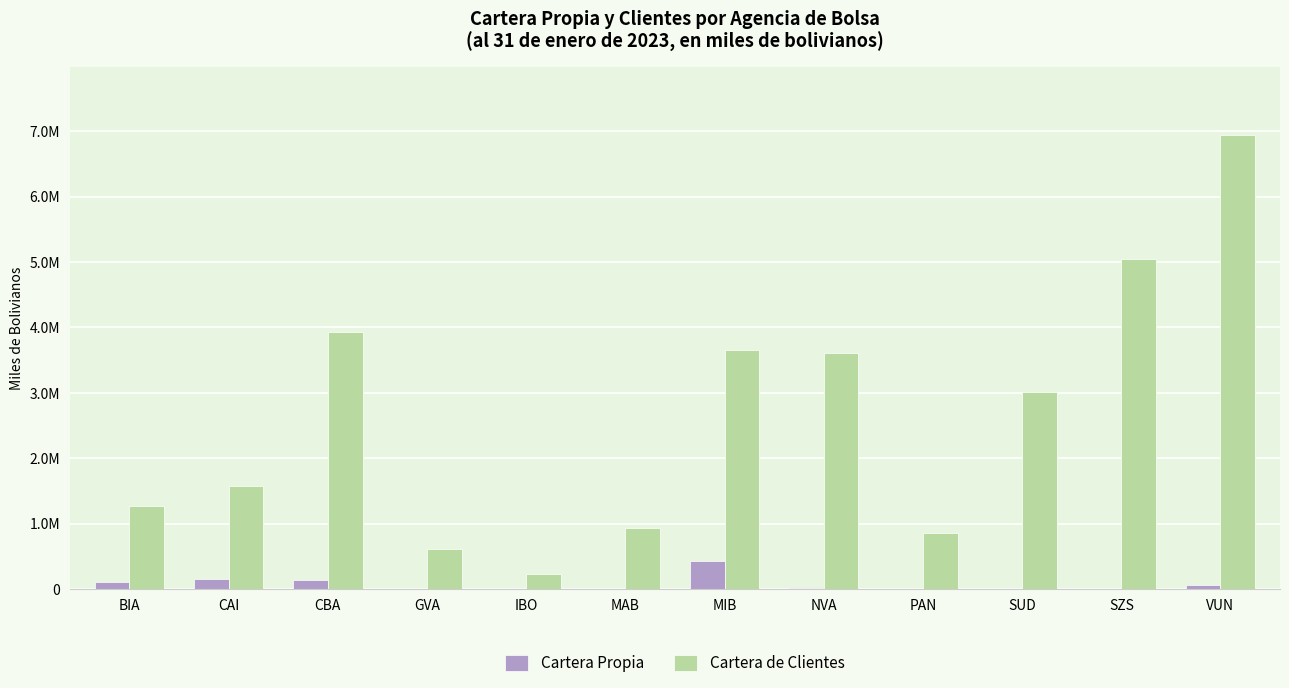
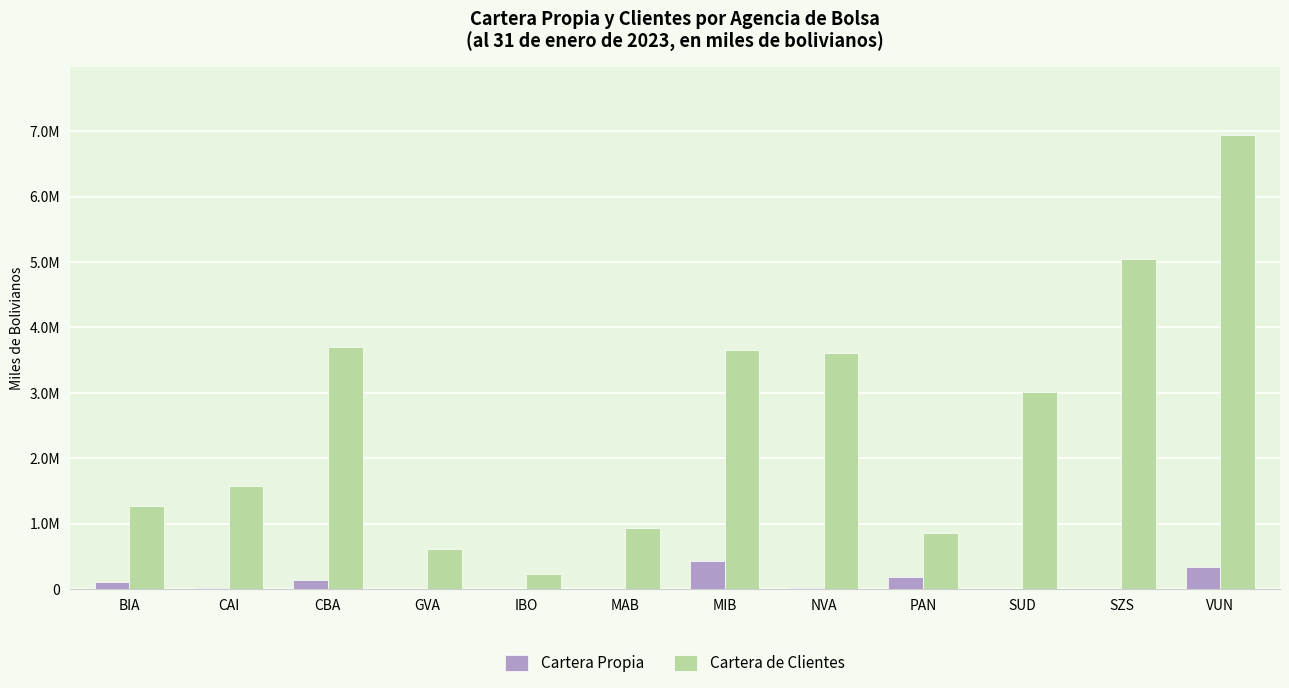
Cartera Propia, CAI: 200000 -> 0
Cartera de Clientes, CBA: 3900000 -> 3700000
Cartera Propia, PAN: 0 -> 200000
Cartera Propia, VUN: 100000 -> 300000
